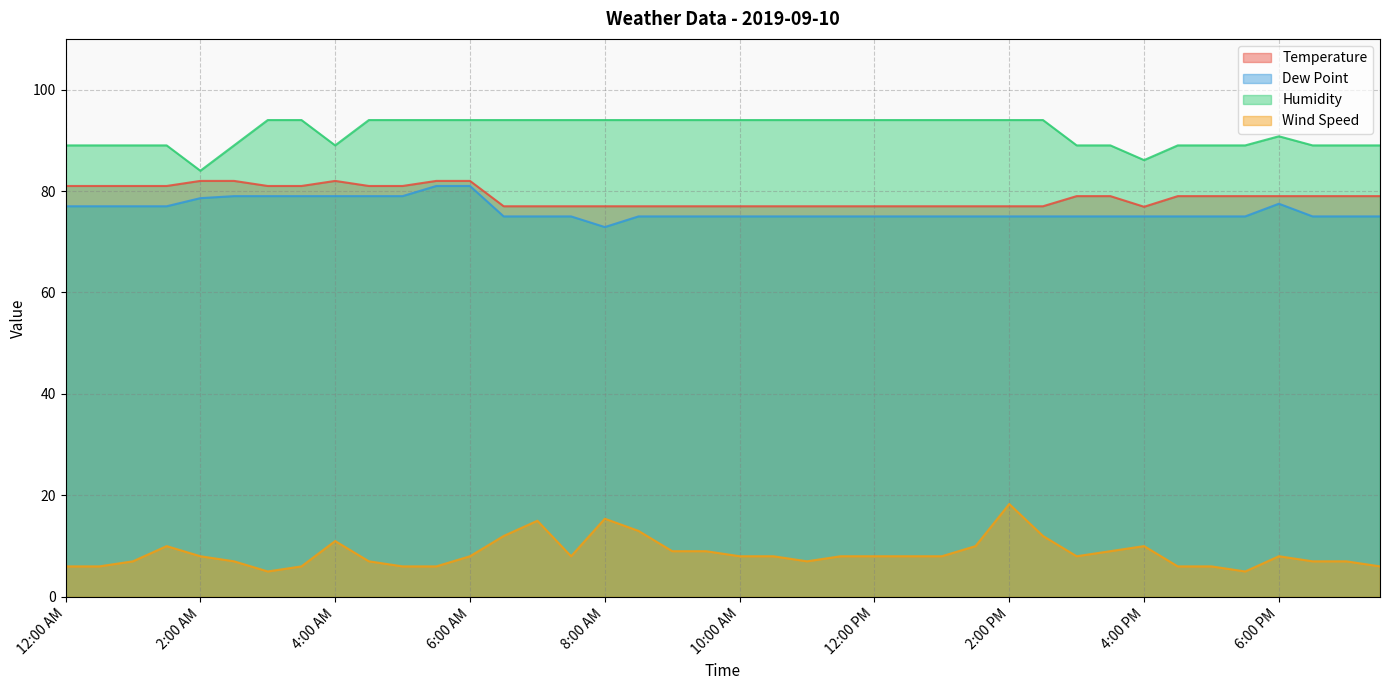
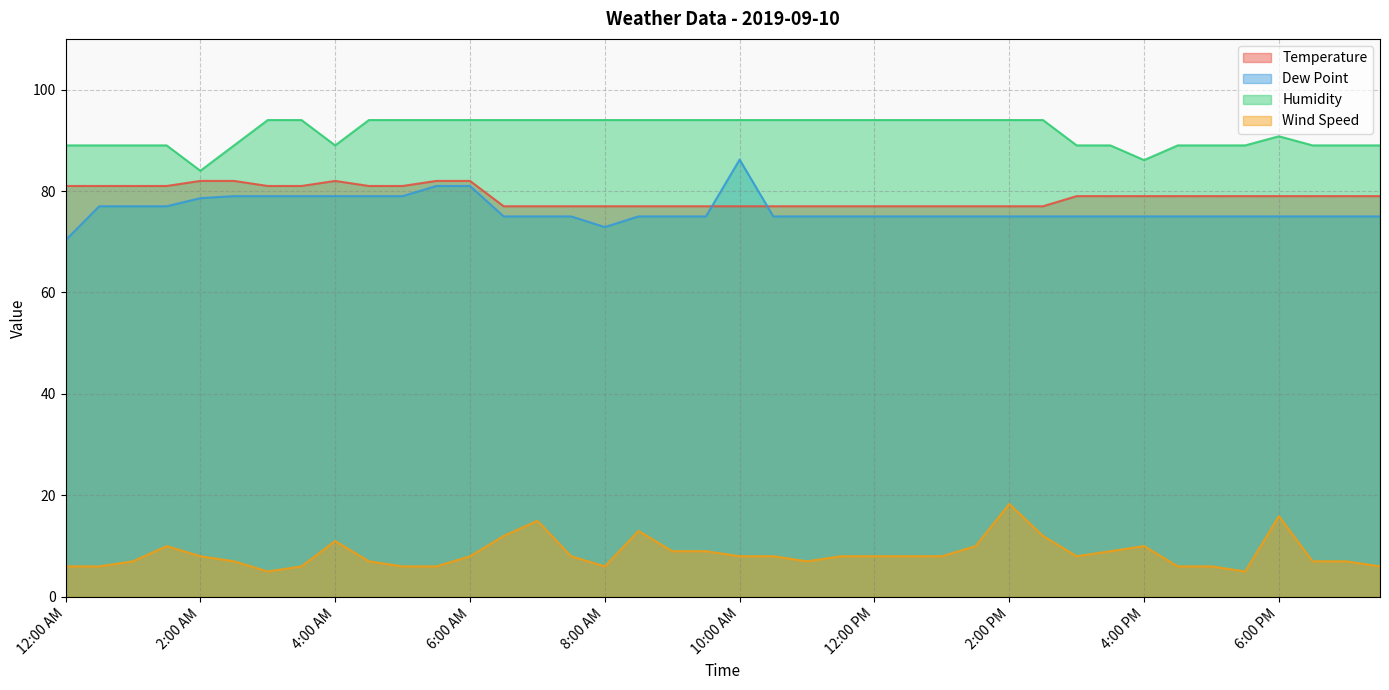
Dew Point, 12:00 AM: 77 -> 70
Wind Speed, 8:00 AM: 15 -> 6
Dew Point, 10:00 AM: 75 -> 86
Temperature, 4:00 PM: 77 -> 79
Dew Point, 6:00 PM: 78 -> 75
Wind Speed, 6:00 PM: 8 -> 16
